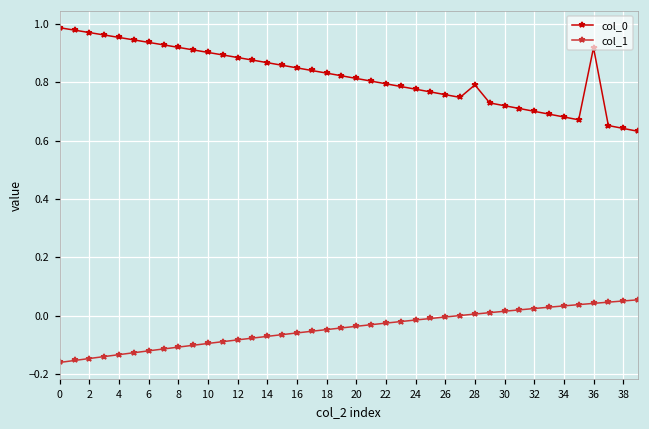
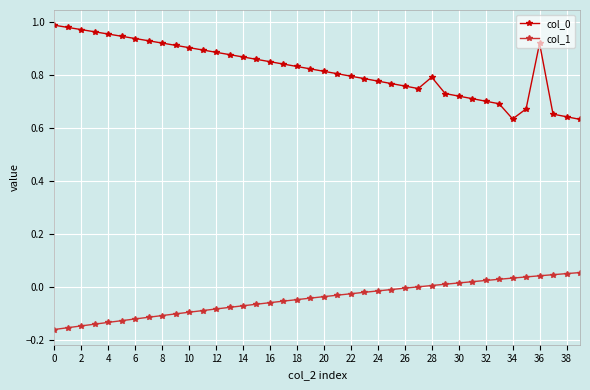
col_0, 34: 0.68 -> 0.63
